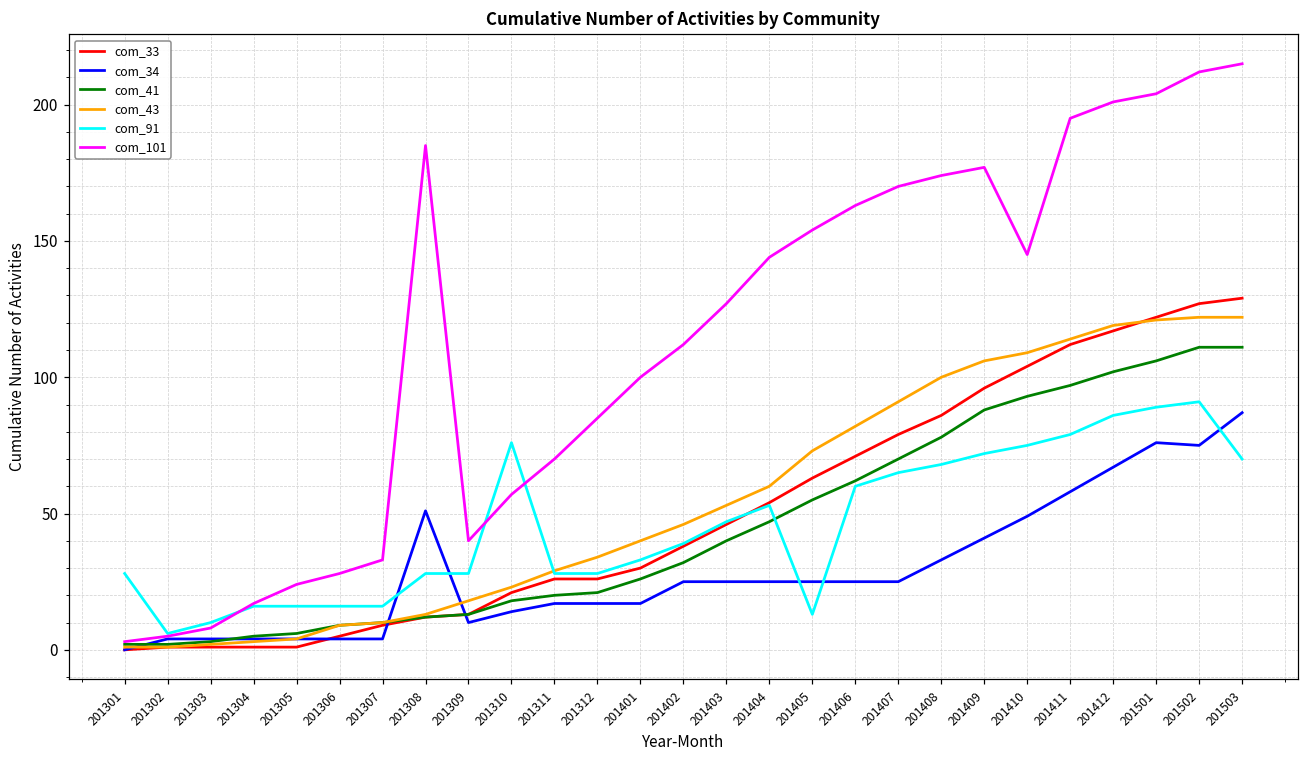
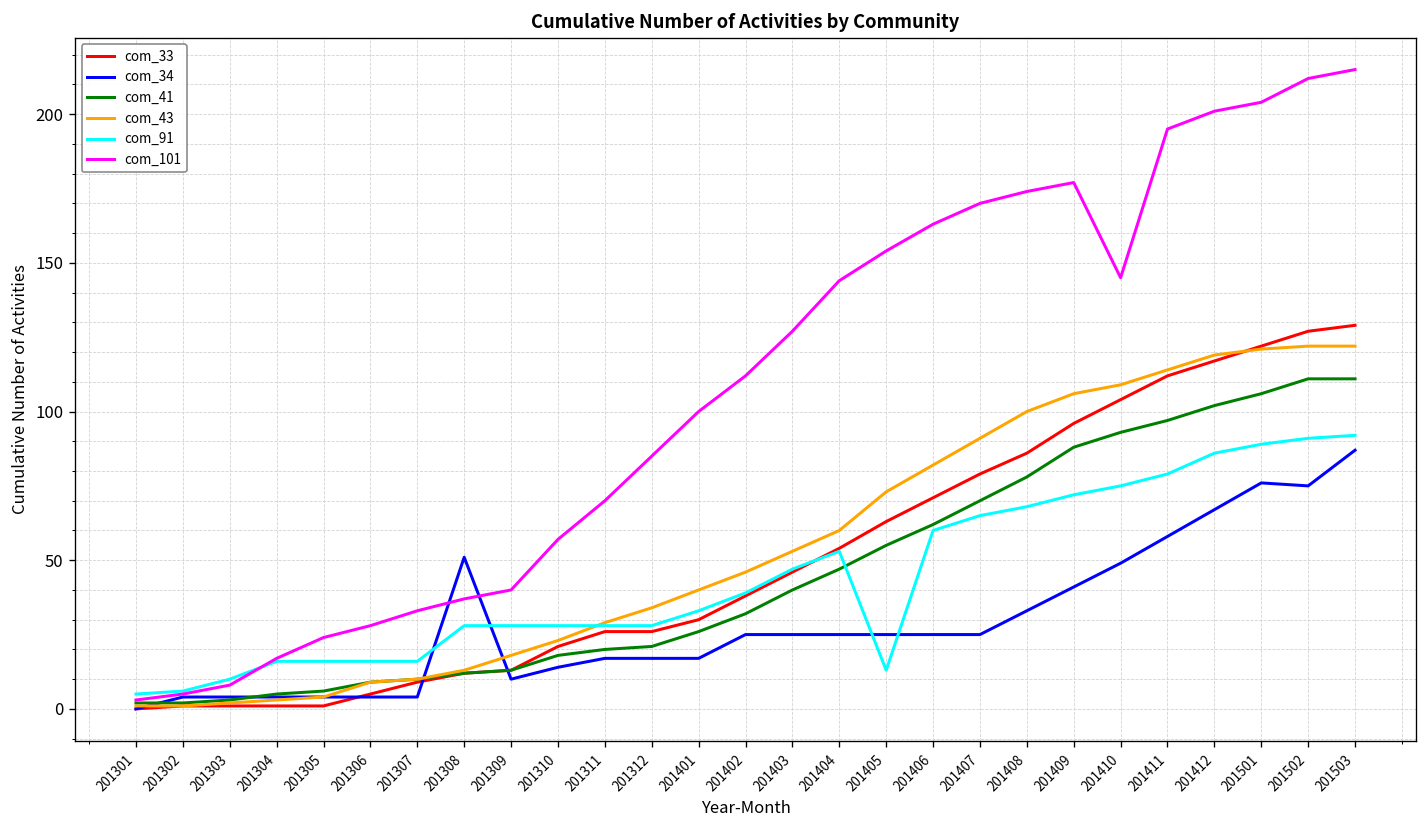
com_91, 201301: 28 -> 5
com_101, 201308: 185 -> 37
com_91, 201310: 76 -> 28
com_91, 201503: 70 -> 92
